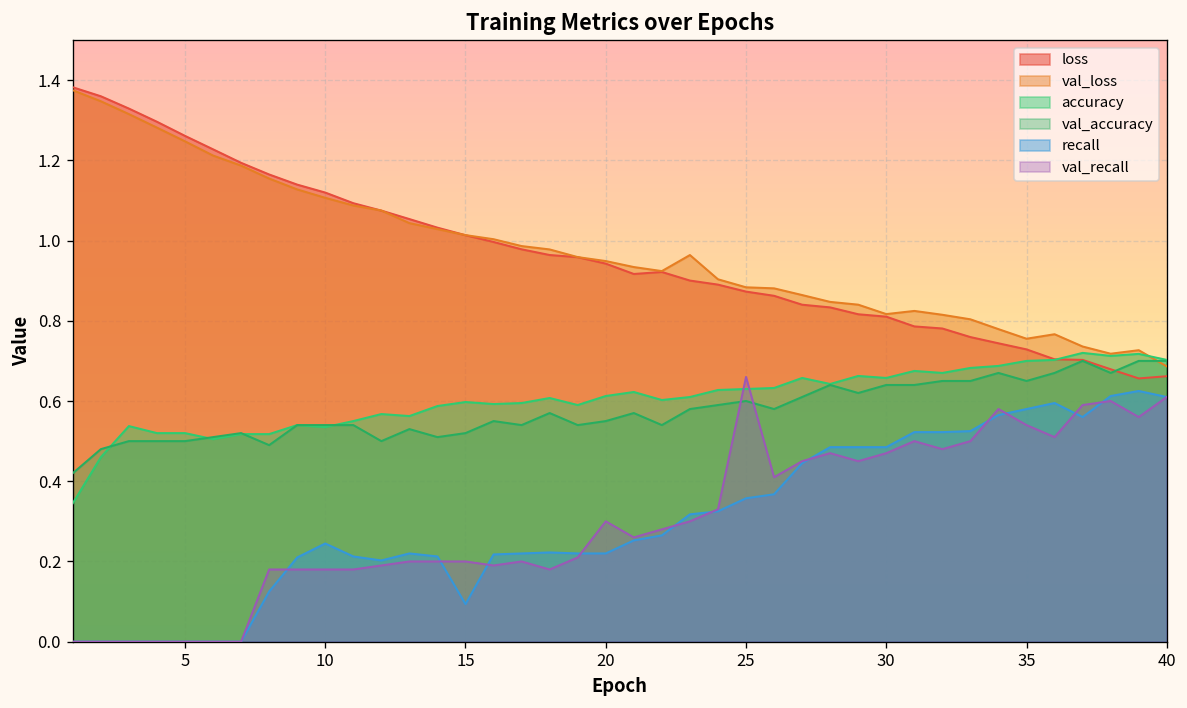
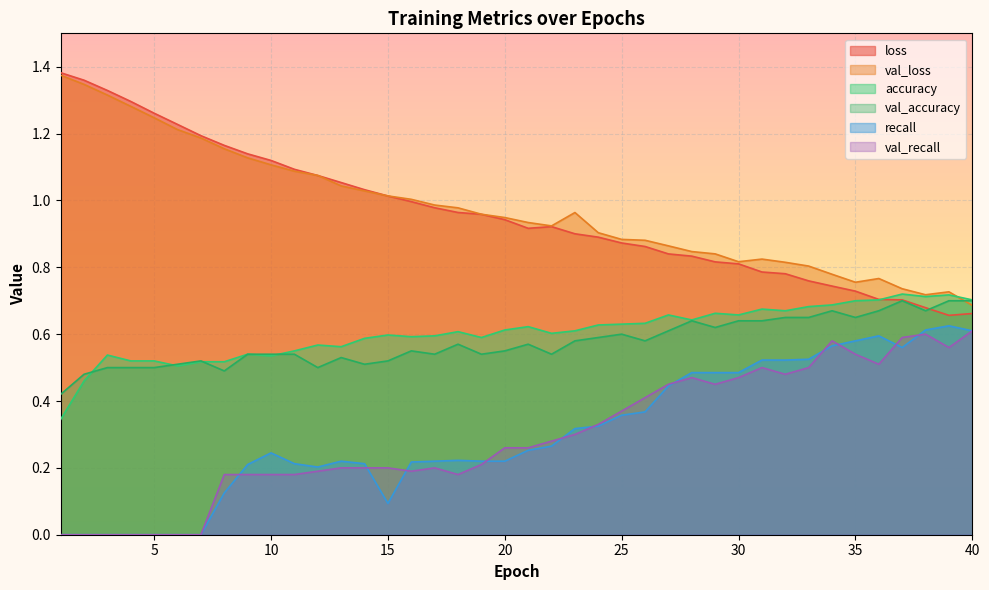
val_recall, 20: 0.30 -> 0.26
val_recall, 25: 0.66 -> 0.37
